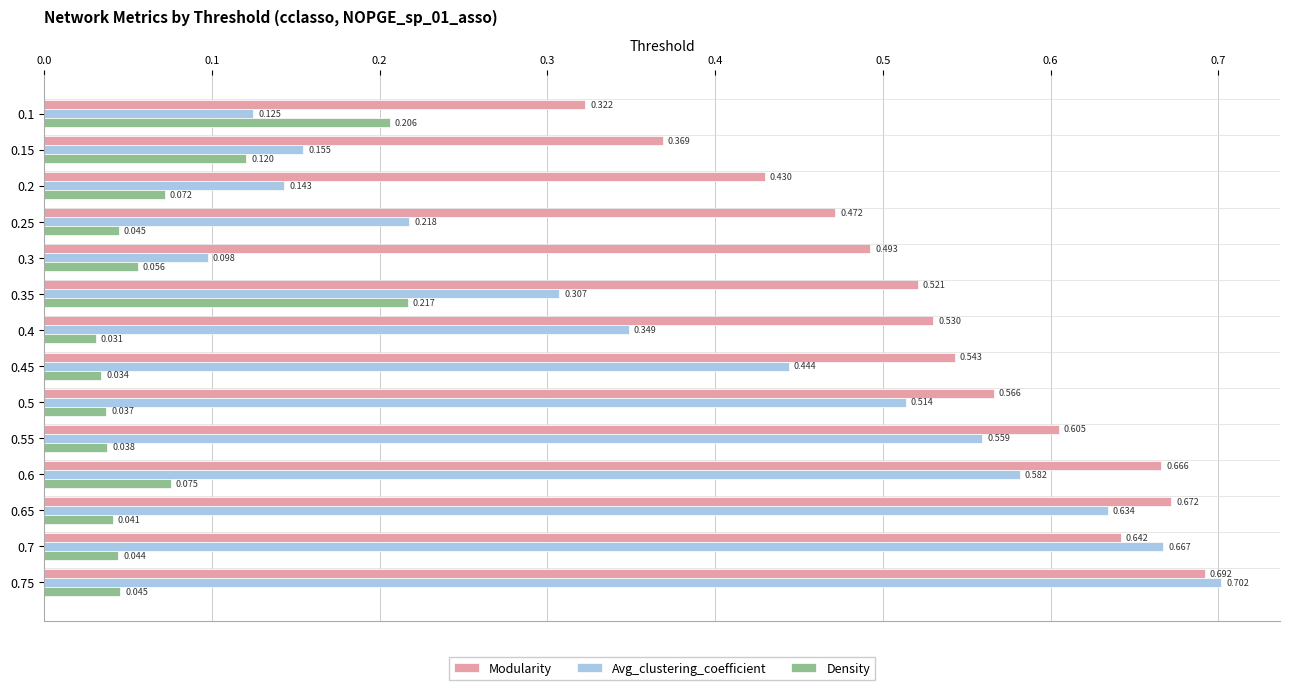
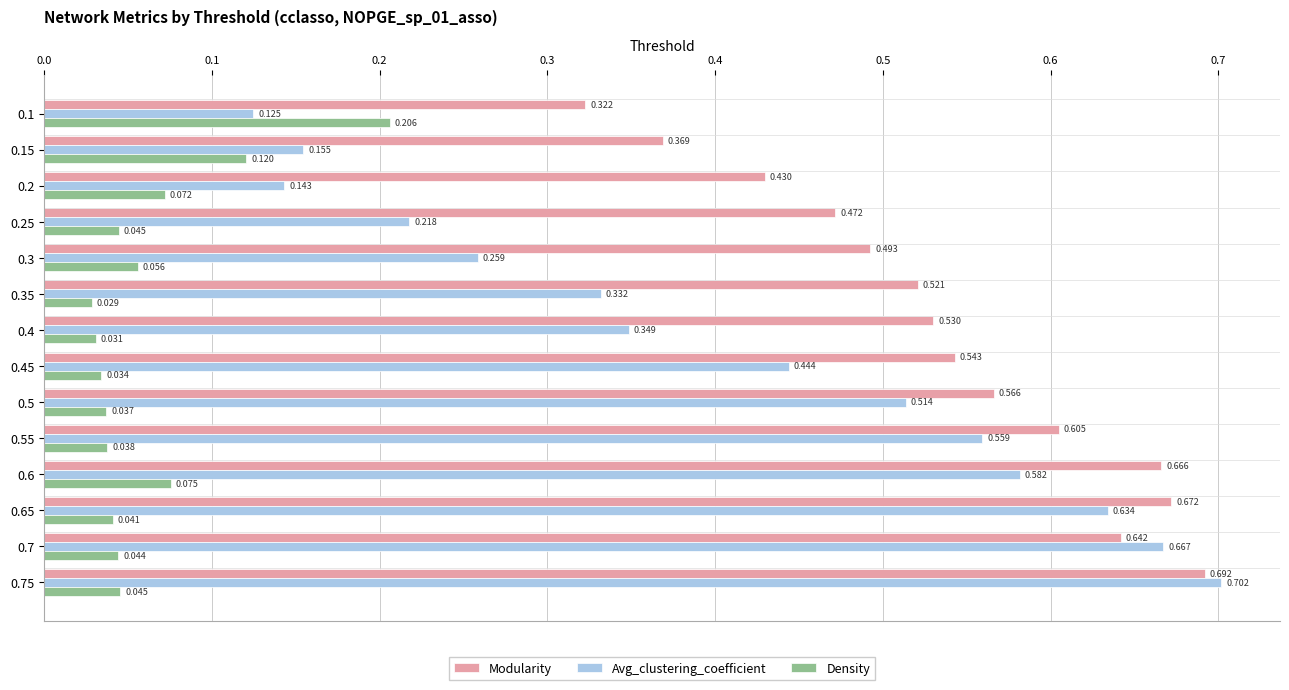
Avg_clustering_coefficient, 0.3: 0.098 -> 0.259
Avg_clustering_coefficient, 0.35: 0.307 -> 0.332
Density, 0.35: 0.217 -> 0.029
